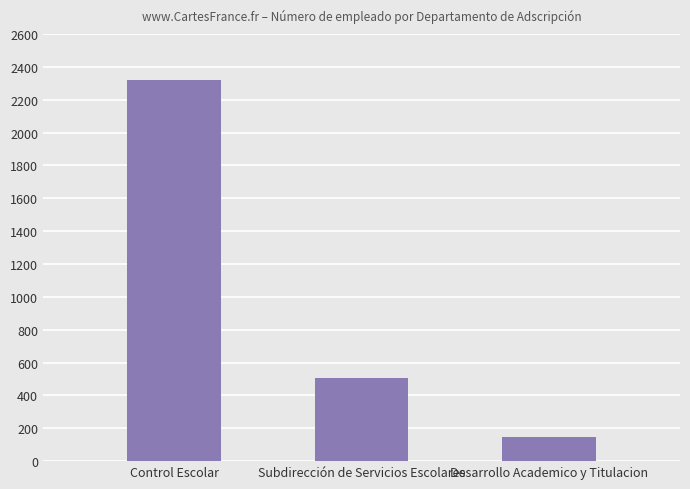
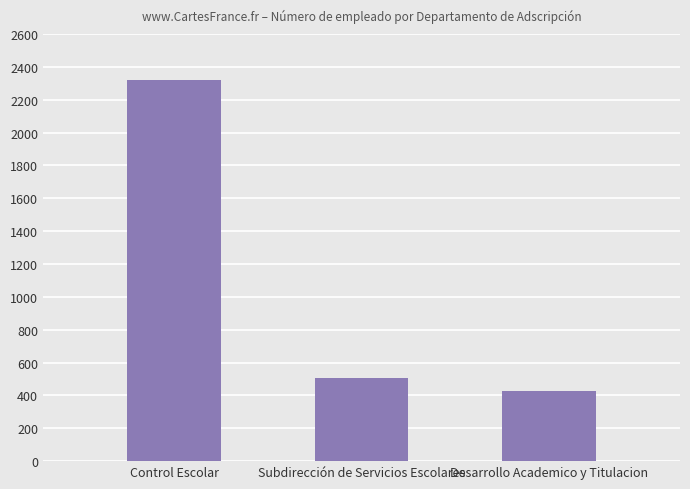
Desarrollo Academico y Titulacion: 140 -> 430
